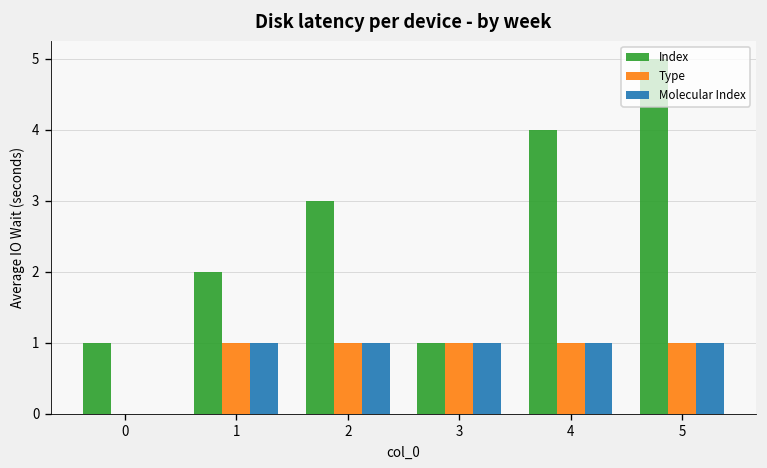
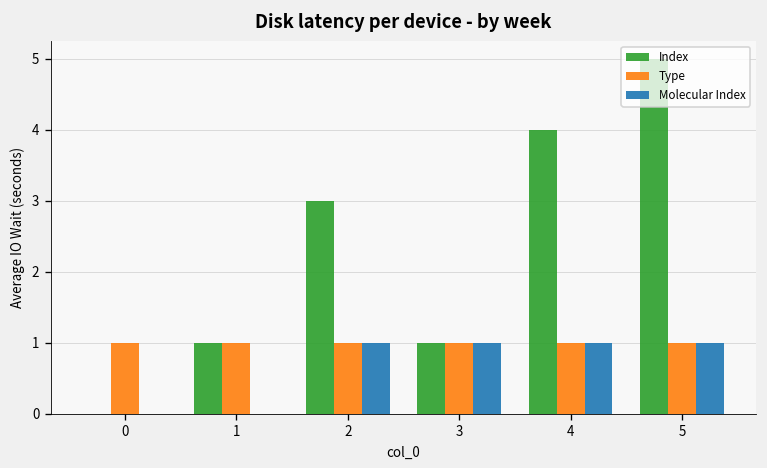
Index, 0: 1 -> 0
Type, 0: 0 -> 1
Index, 1: 2 -> 1
Molecular Index, 1: 1 -> 0
